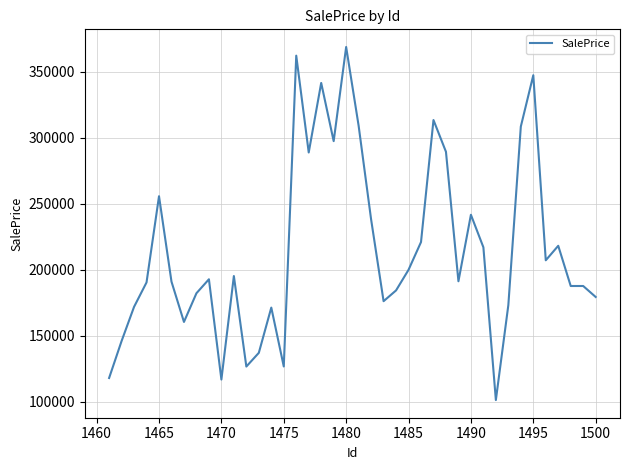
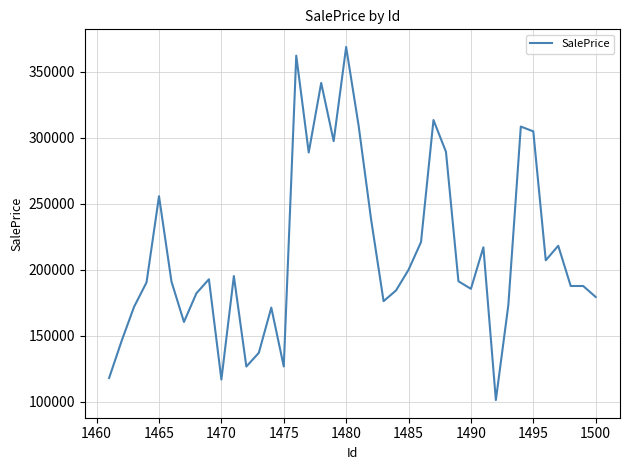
1490: 242000 -> 185000
1495: 347000 -> 305000
